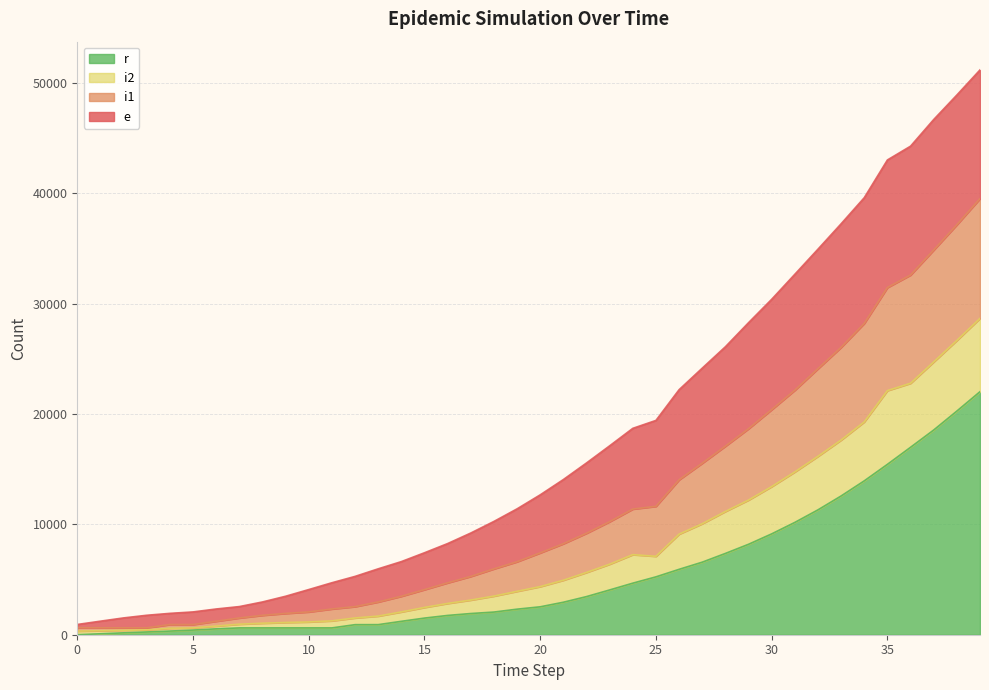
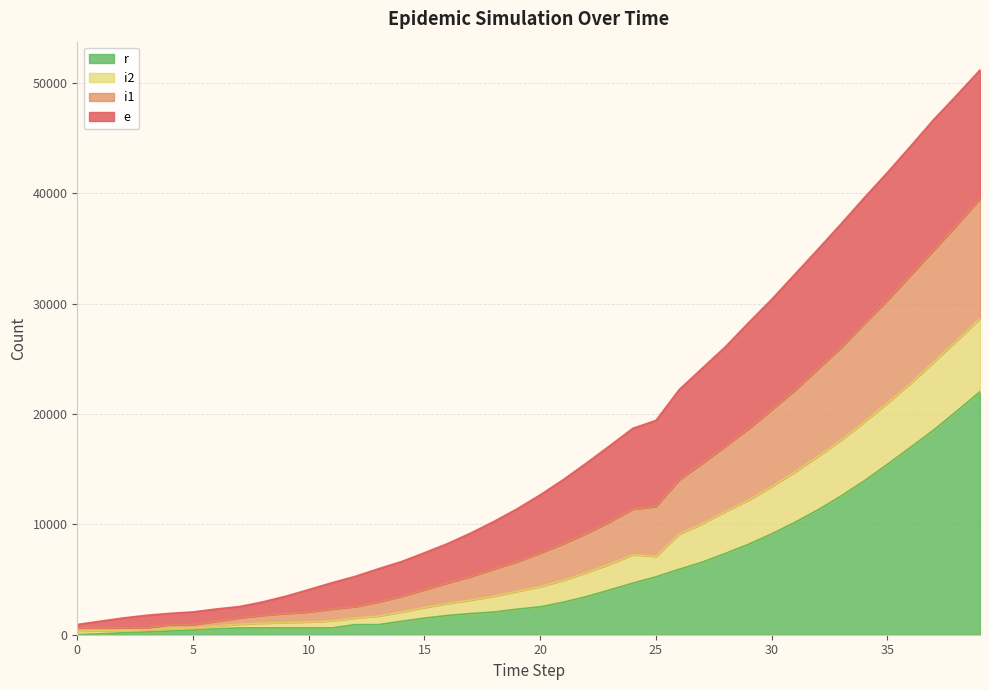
i2, 35: 6700 -> 5500
